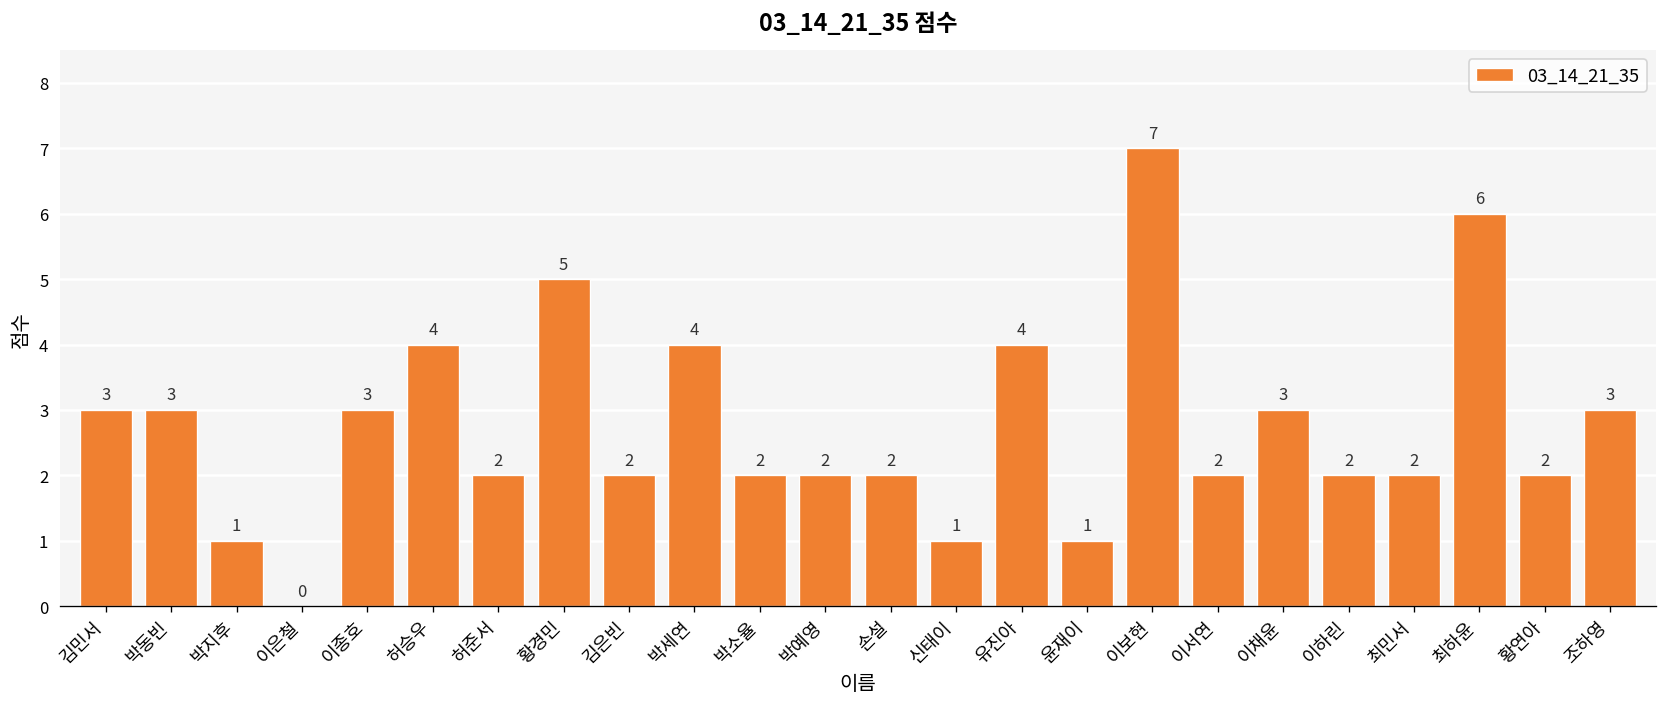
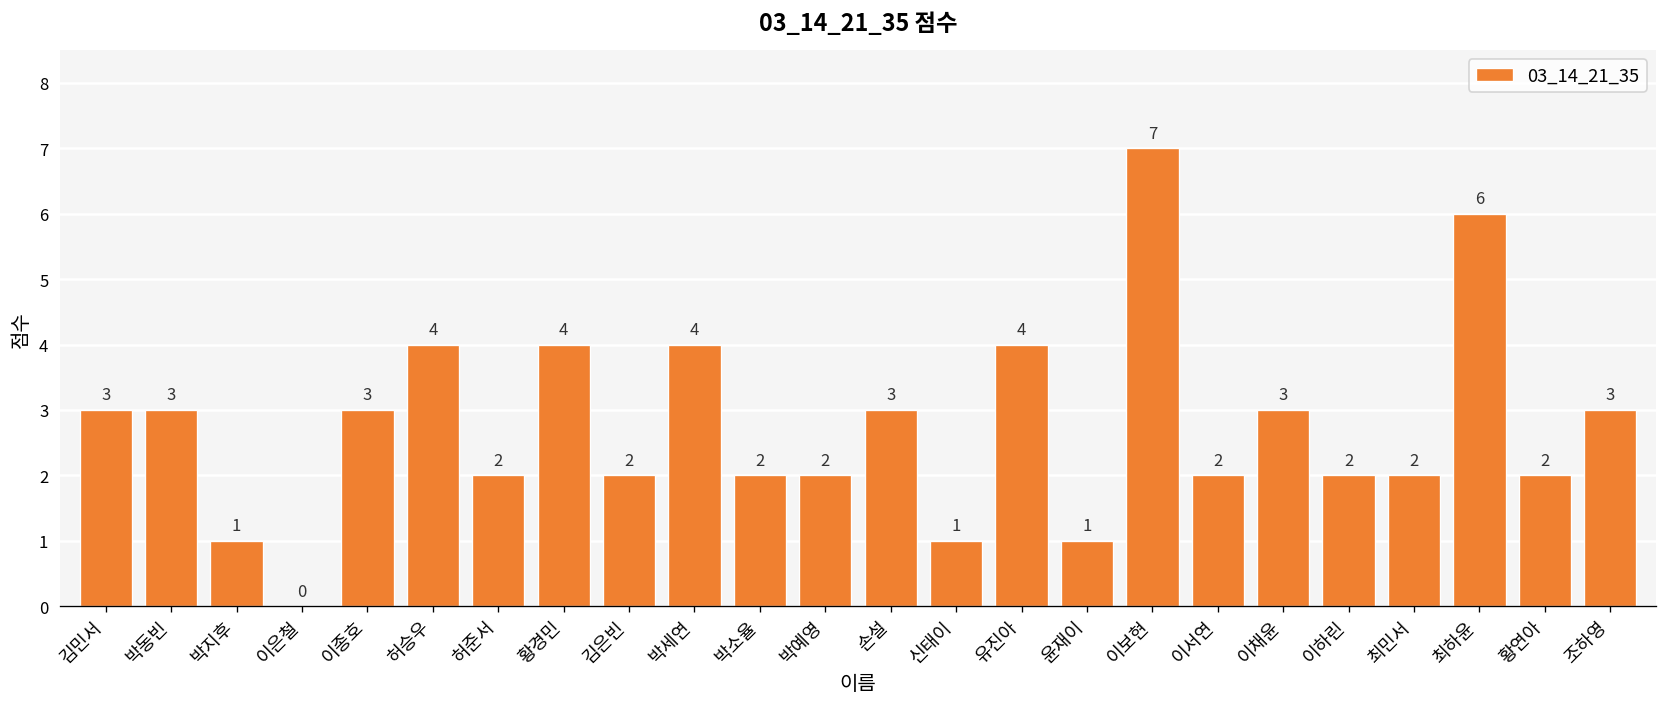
황경민: 5 -> 4
손설: 2 -> 3
